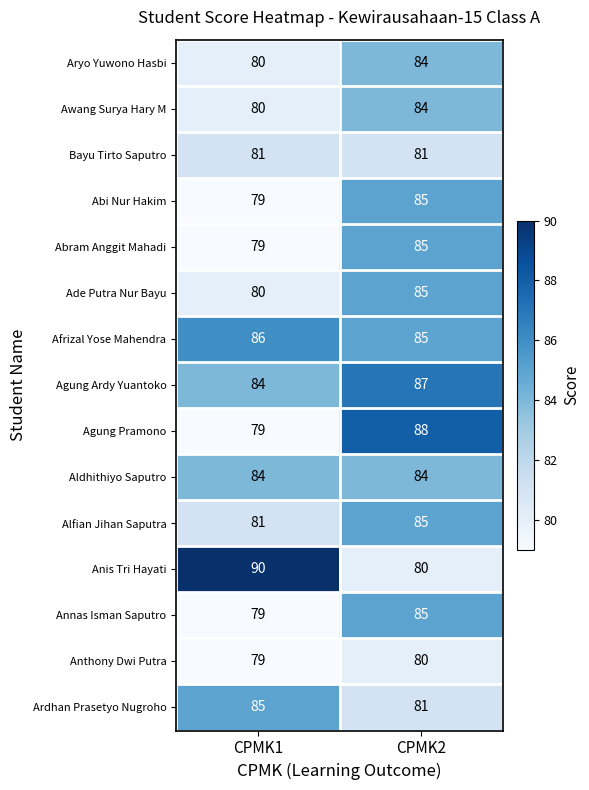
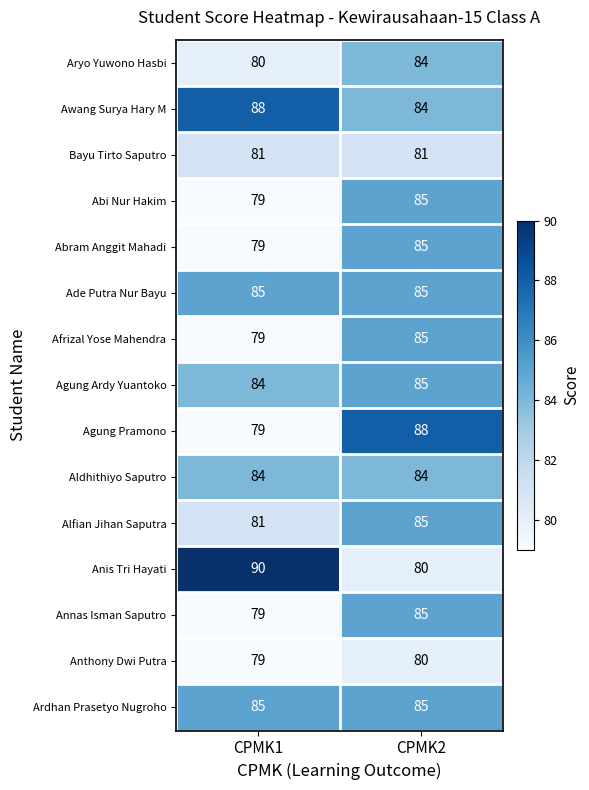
Awang Surya Hary M, CPMK1: 80 -> 88
Ade Putra Nur Bayu, CPMK1: 80 -> 85
Afrizal Yose Mahendra, CPMK1: 86 -> 79
Agung Ardy Yuantoko, CPMK2: 87 -> 85
Ardhan Prasetyo Nugroho, CPMK2: 81 -> 85
